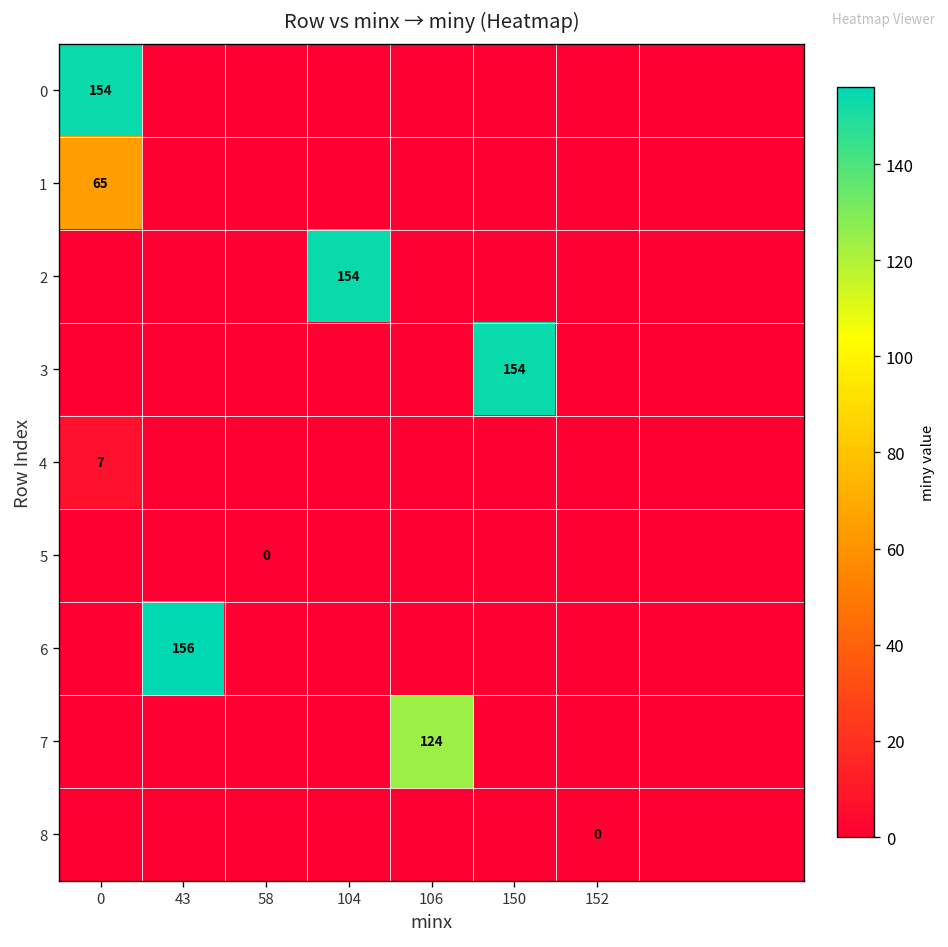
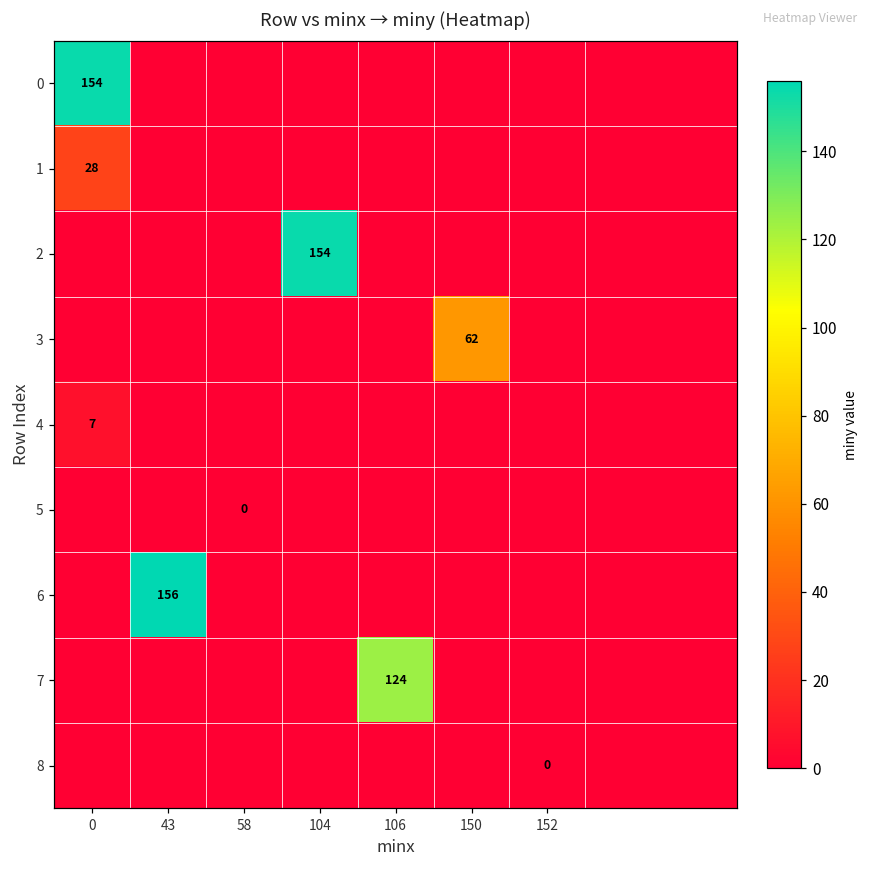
1, 0: 65 -> 28
3, 150: 154 -> 62
